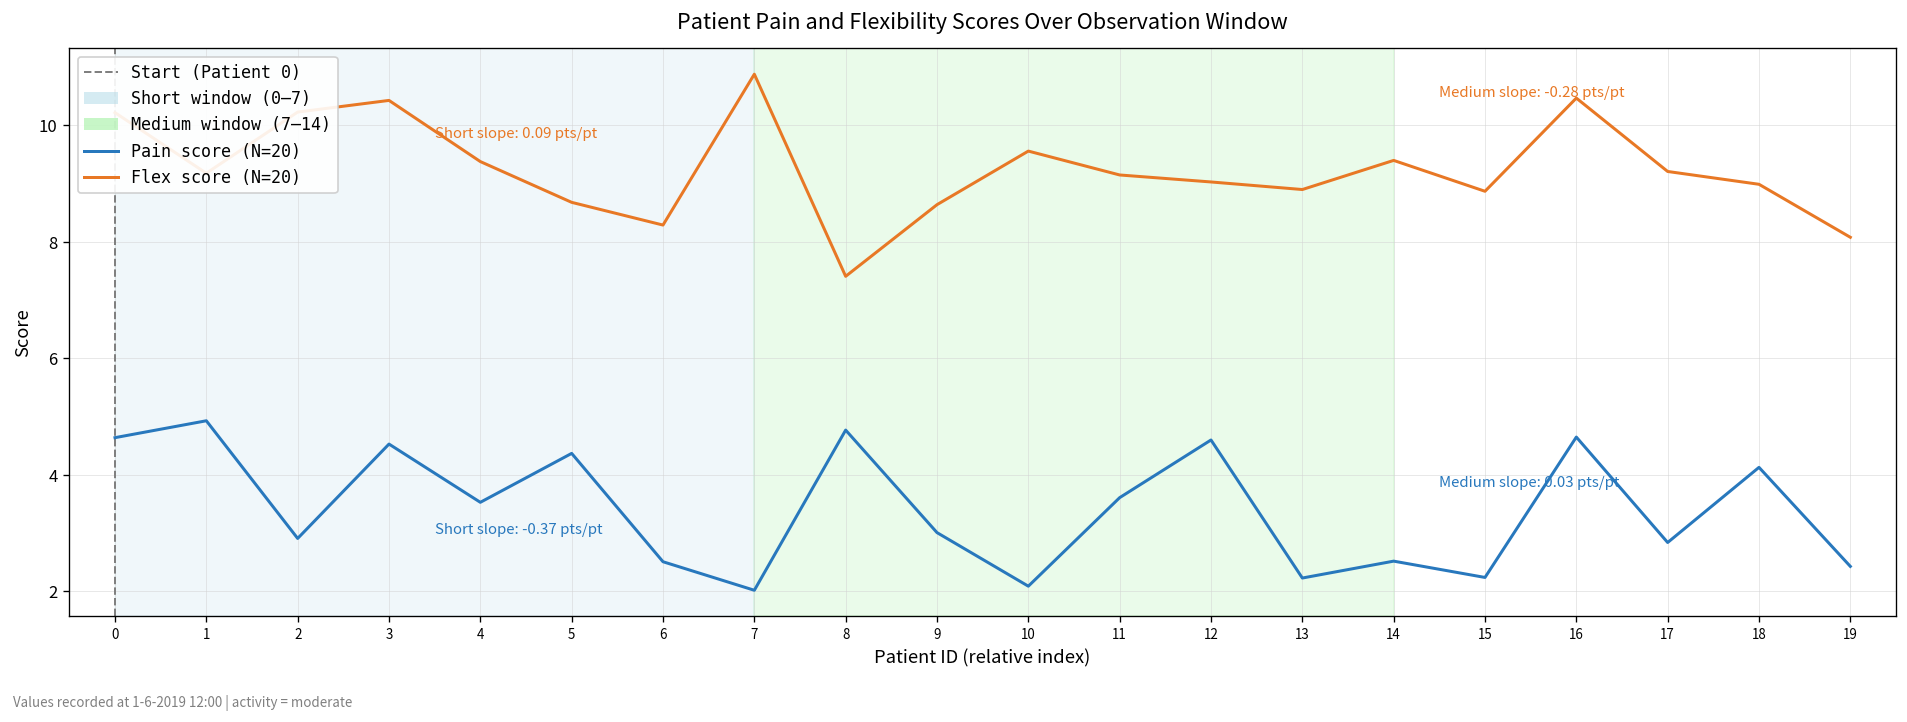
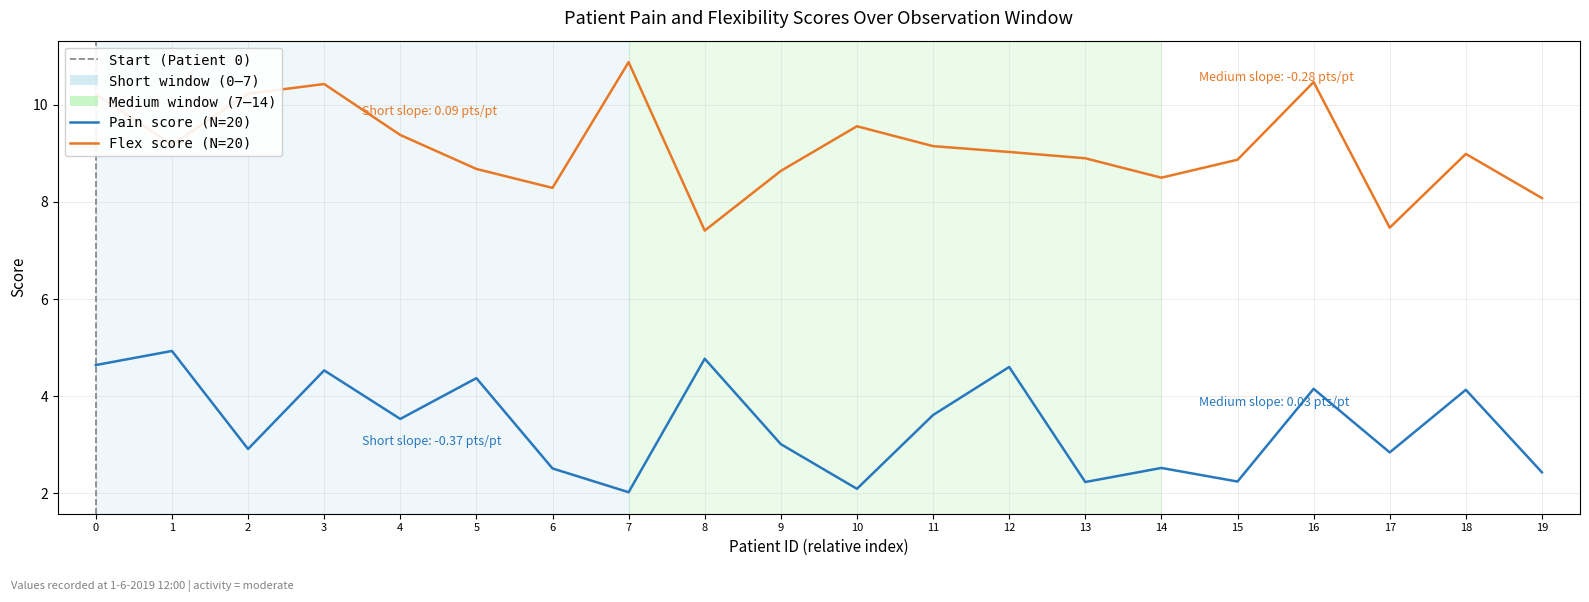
Flex score (N=20), 14: 9.4 -> 8.5
Pain score (N=20), 16: 4.7 -> 4.2
Flex score (N=20), 17: 9.2 -> 7.5
